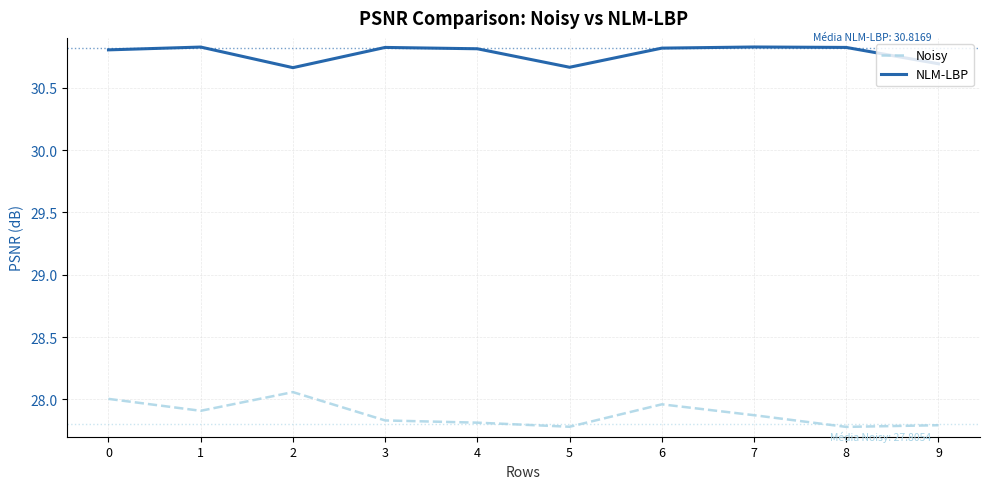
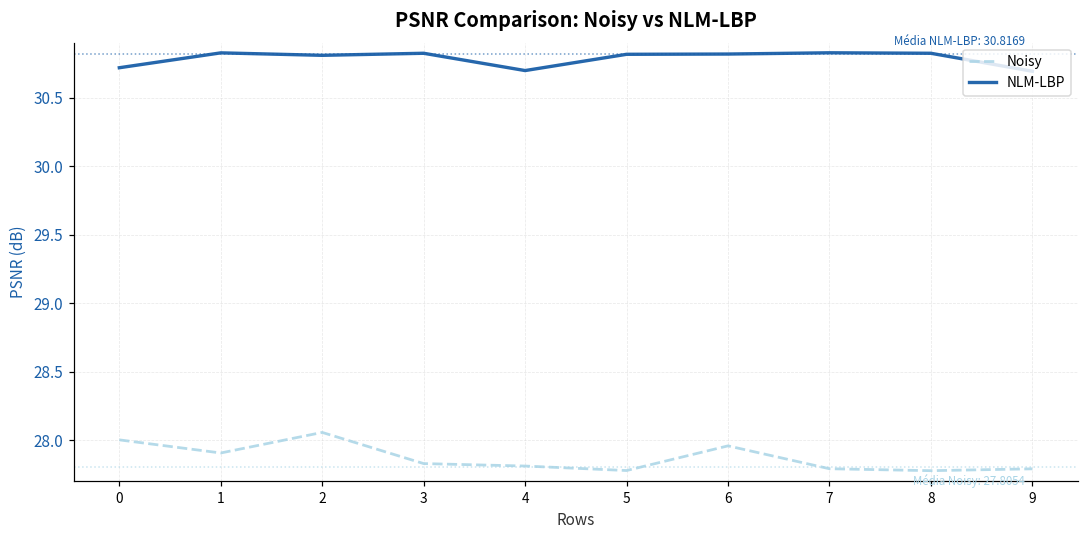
NLM-LBP, 0: 30.80 -> 30.72
NLM-LBP, 2: 30.66 -> 30.81
NLM-LBP, 4: 30.81 -> 30.70
NLM-LBP, 5: 30.66 -> 30.82
Noisy, 7: 27.87 -> 27.79
